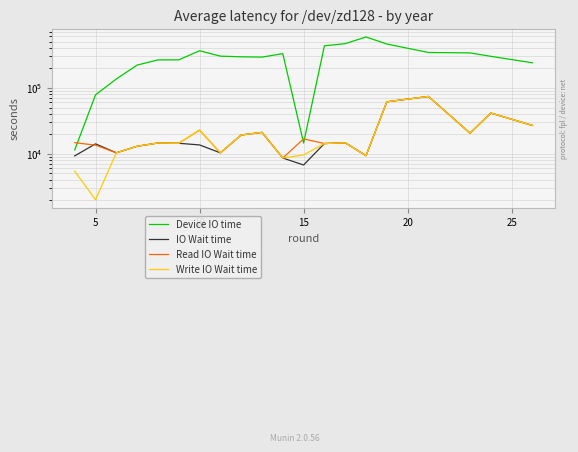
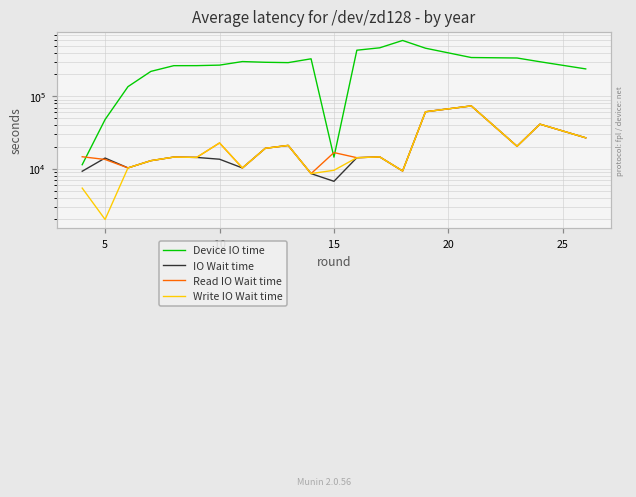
Device IO time, 5: 80000 -> 50000
Device IO time, 10: 400000 -> 270000
